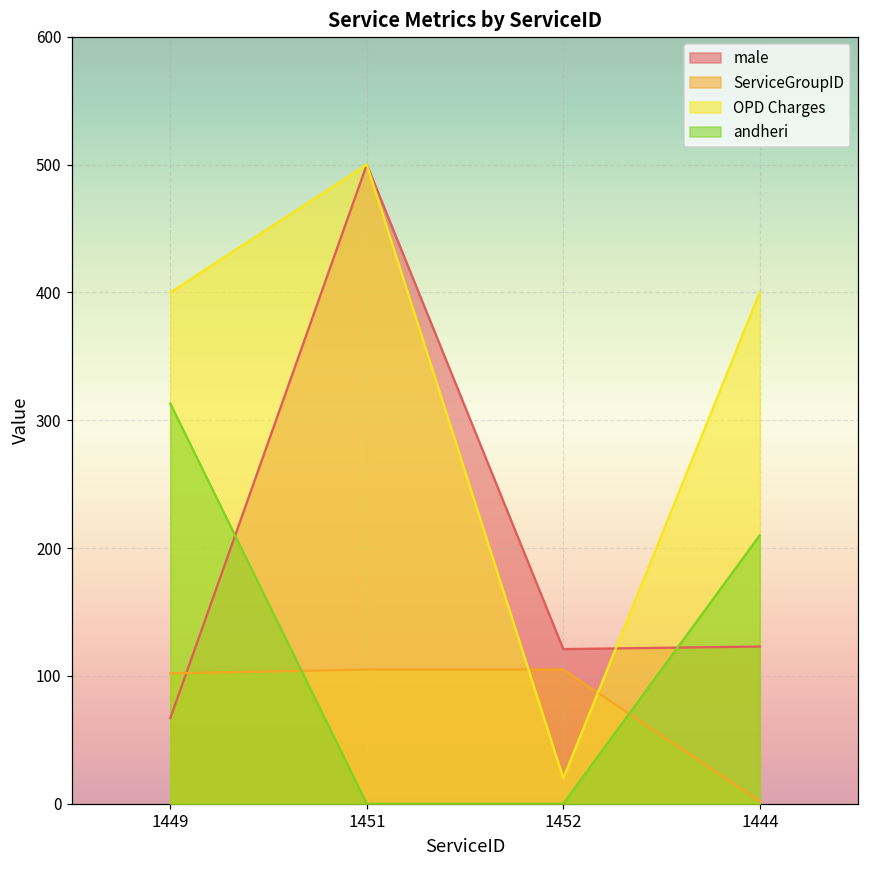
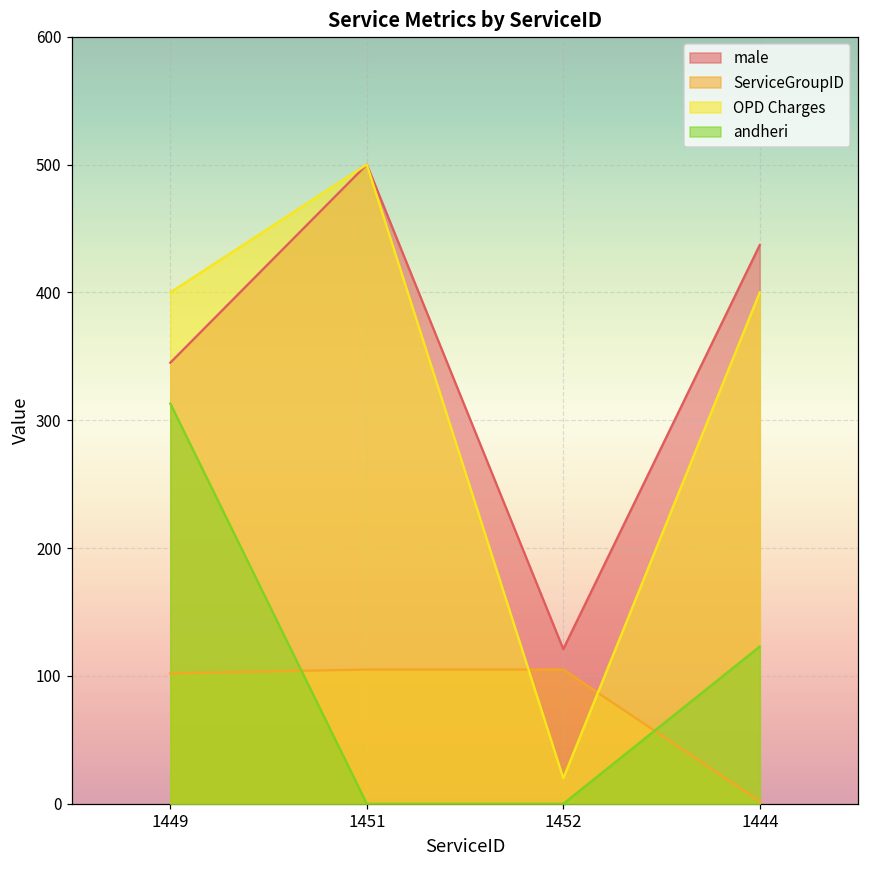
male, 1449: 67 -> 345
male, 1444: 123 -> 437
andheri, 1444: 210 -> 123
